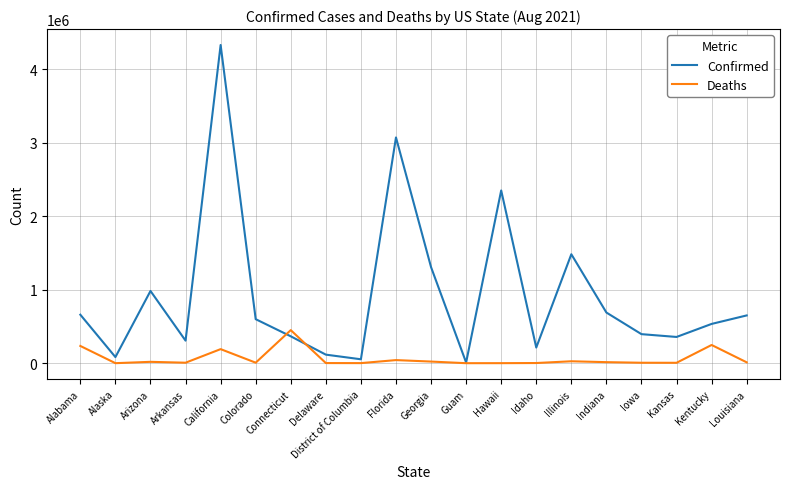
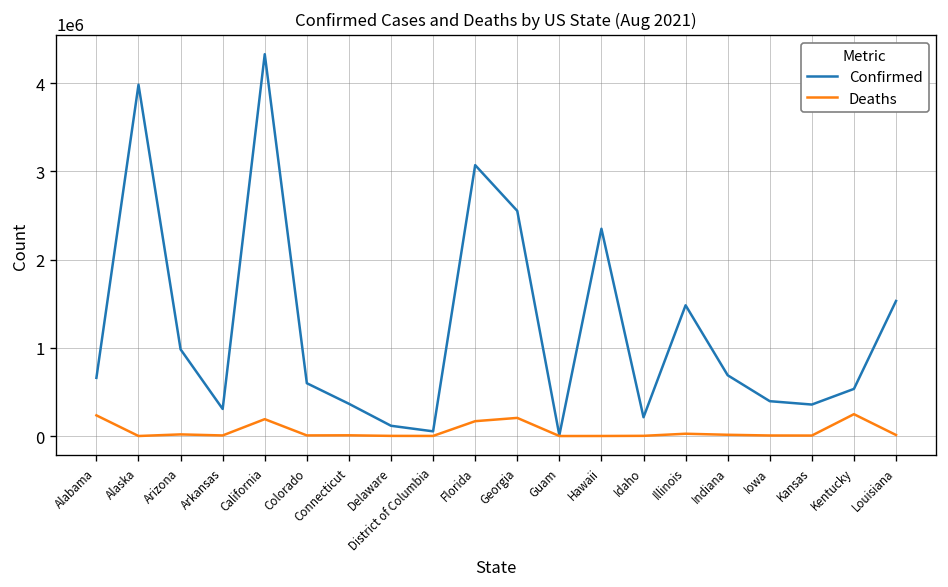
Confirmed, Alaska: 100000 -> 4000000
Deaths, Connecticut: 500000 -> 0
Deaths, Florida: 0 -> 200000
Confirmed, Georgia: 1300000 -> 2600000
Deaths, Georgia: 0 -> 200000
Confirmed, Louisiana: 600000 -> 1500000
